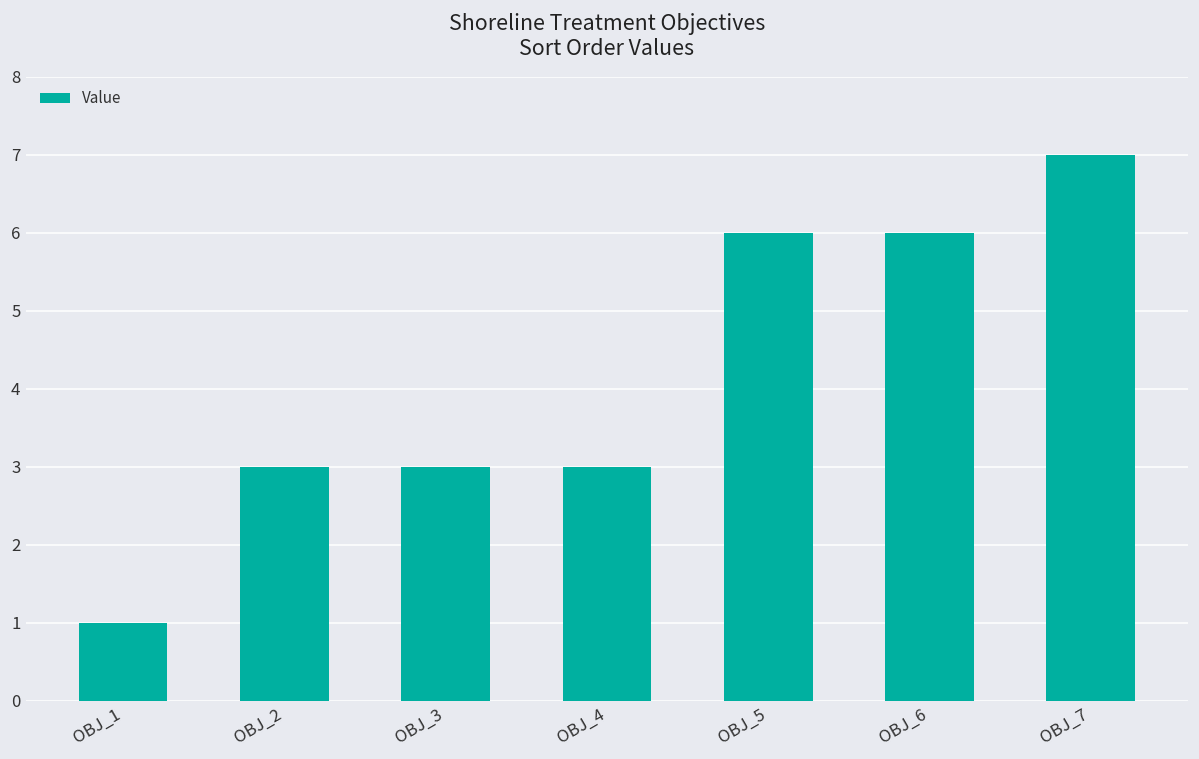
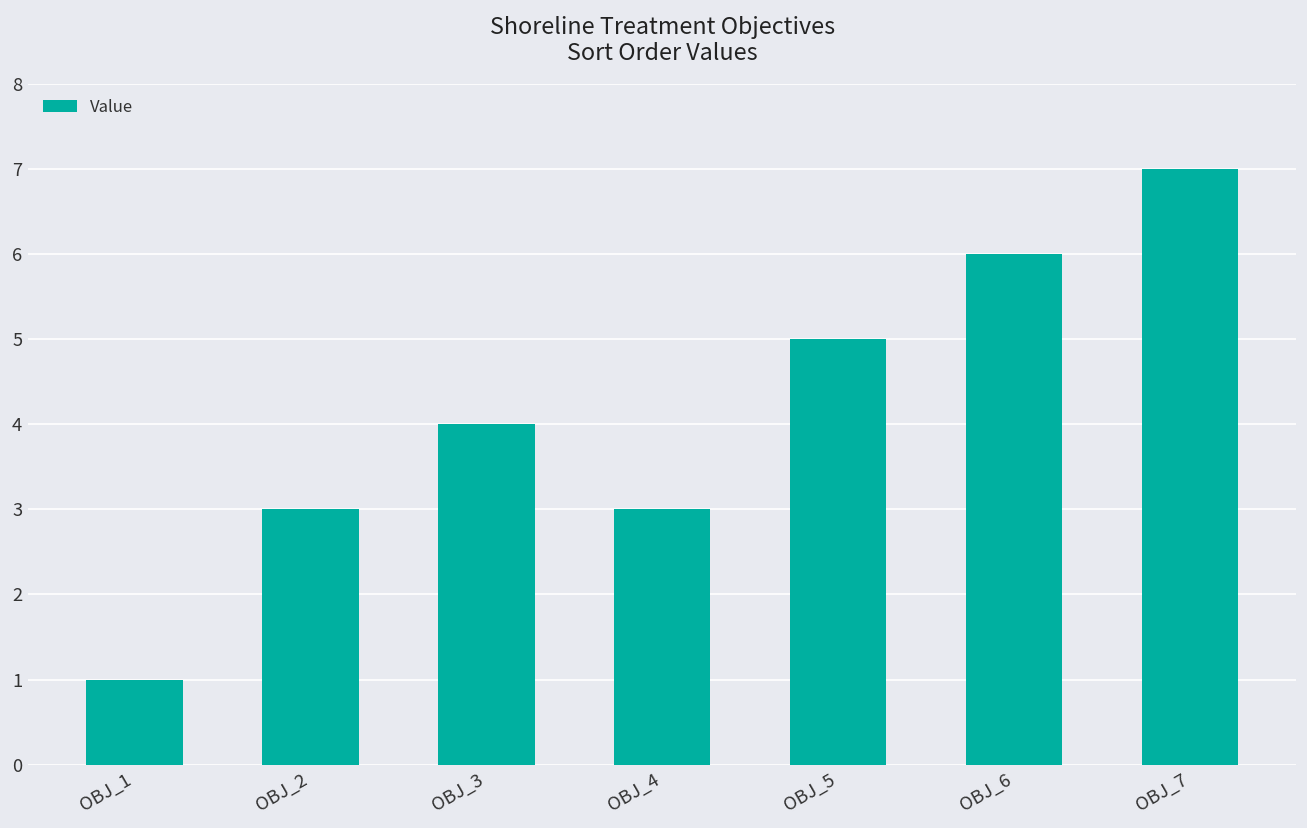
OBJ_3: 3 -> 4
OBJ_5: 6 -> 5
